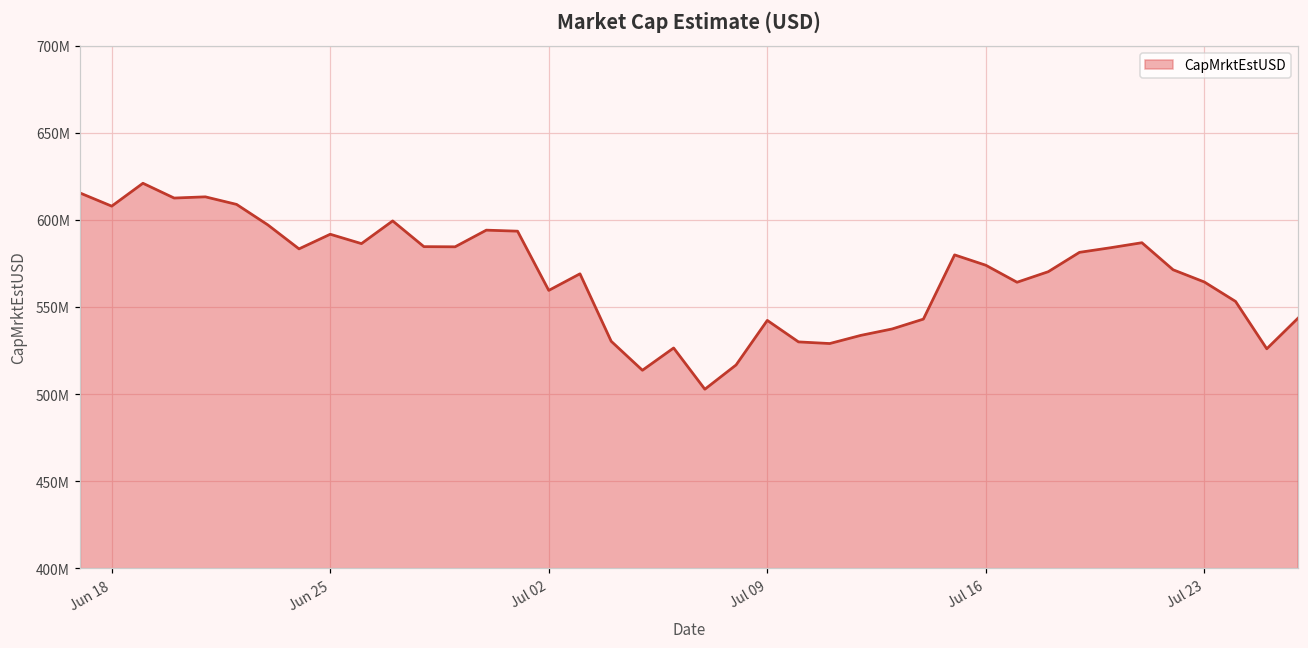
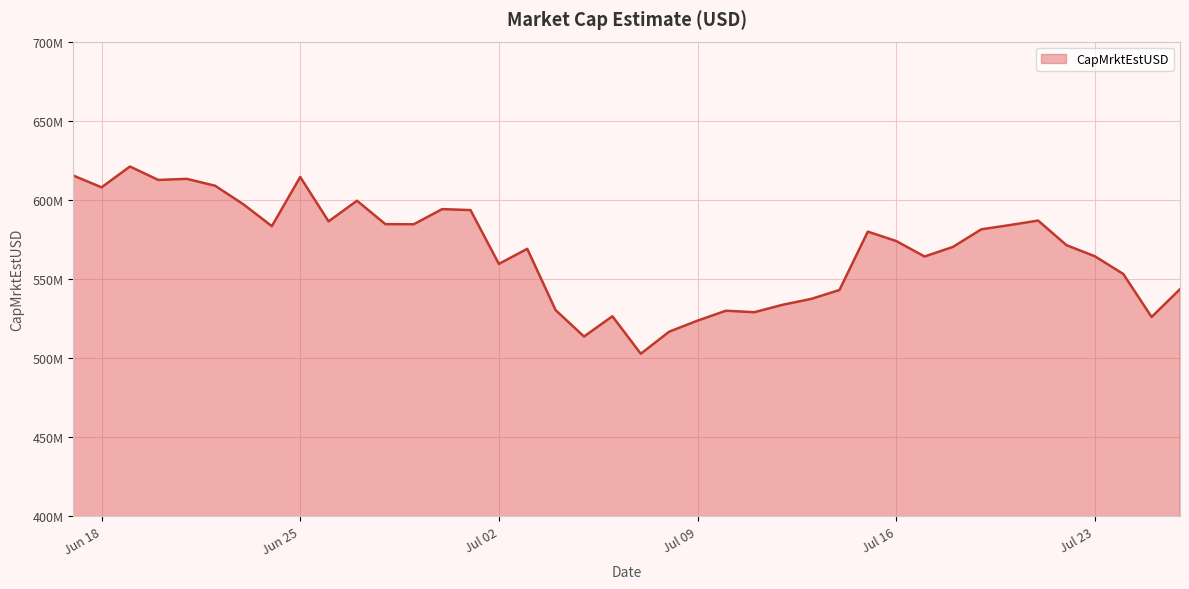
Jun 25: 592000000 -> 614000000
Jul 09: 542000000 -> 524000000
